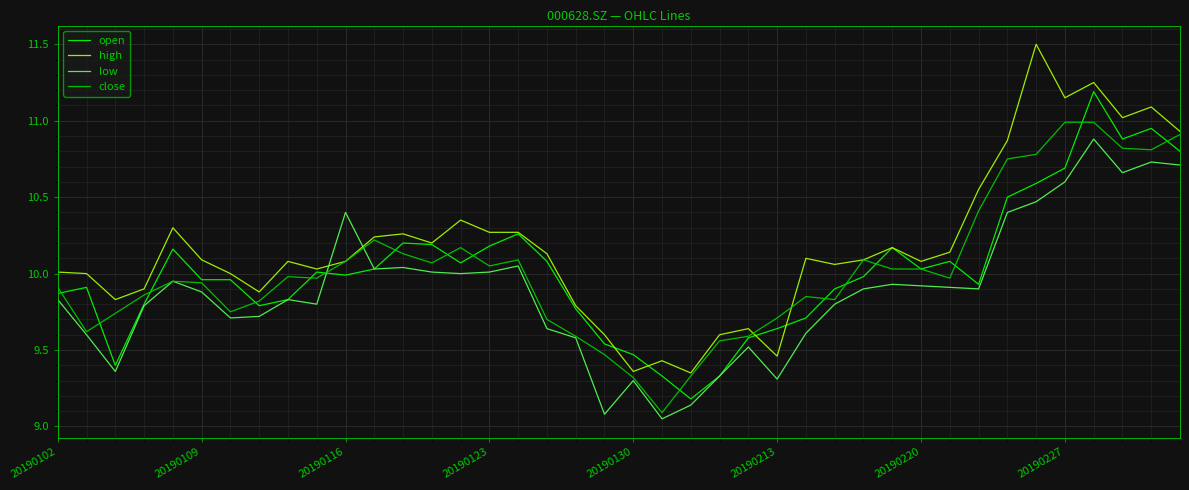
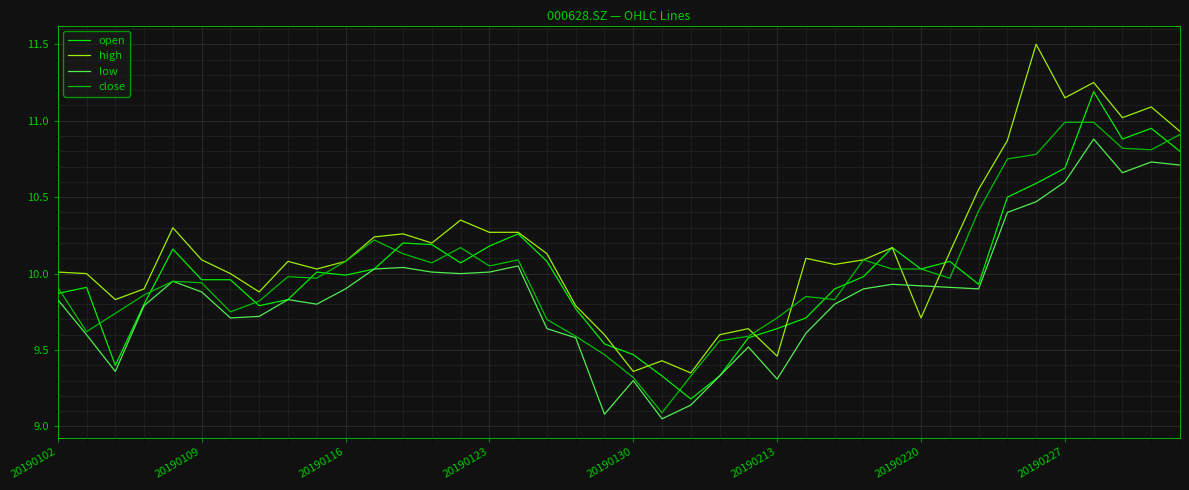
low, 20190116: 10.4 -> 9.9
high, 20190220: 10.08 -> 9.71
